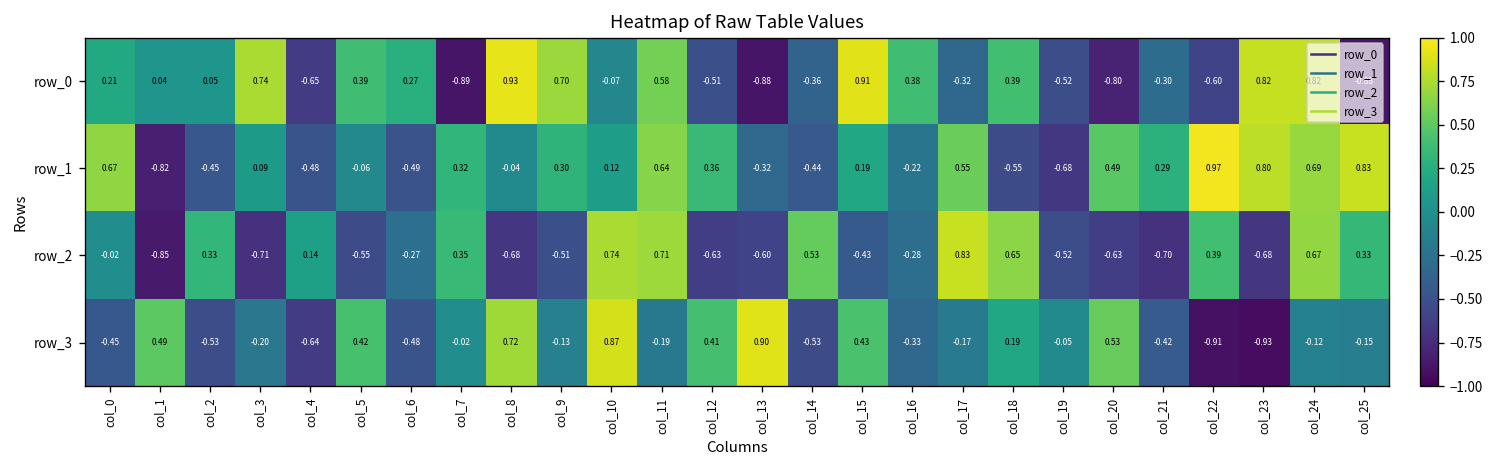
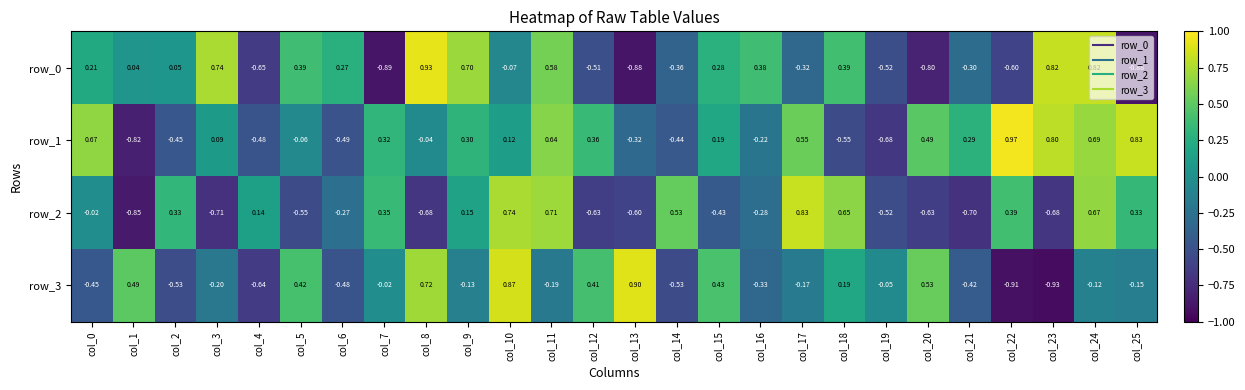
row_0, col_15: 0.91 -> 0.28
row_2, col_9: -0.51 -> 0.15
